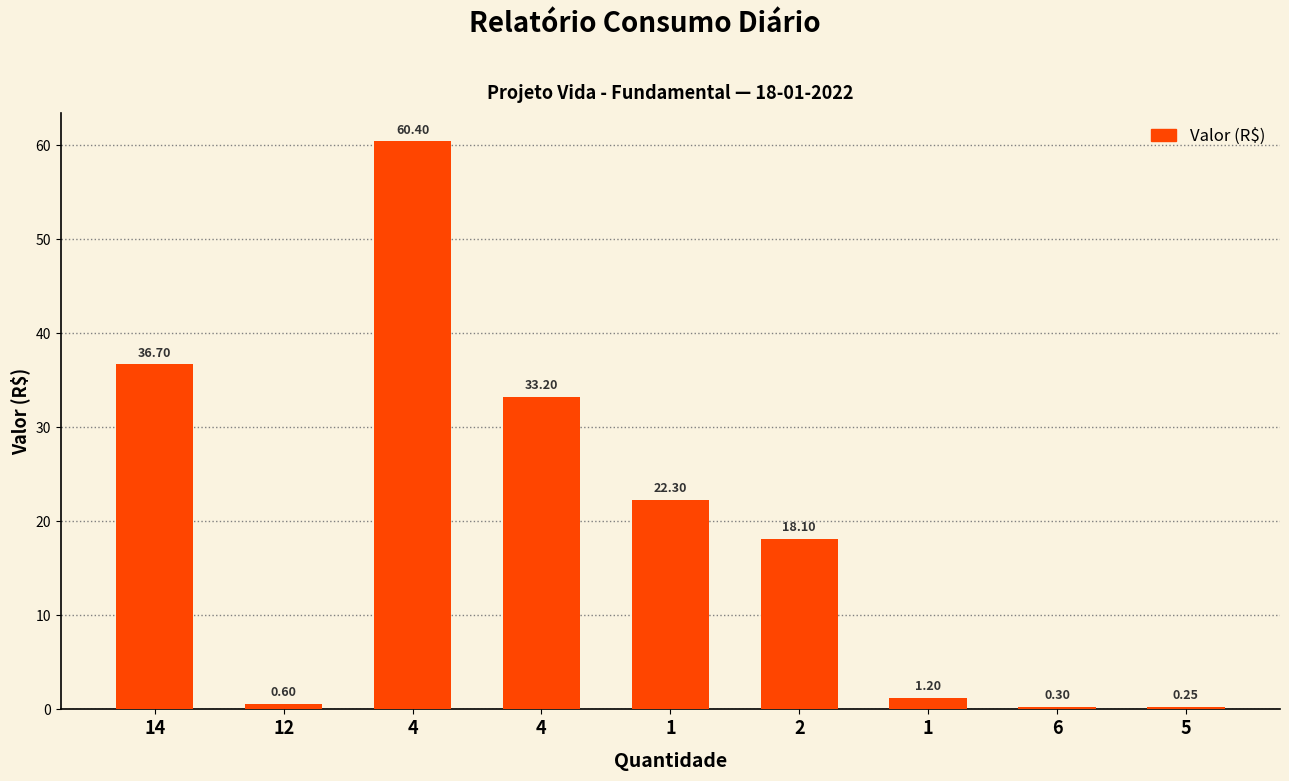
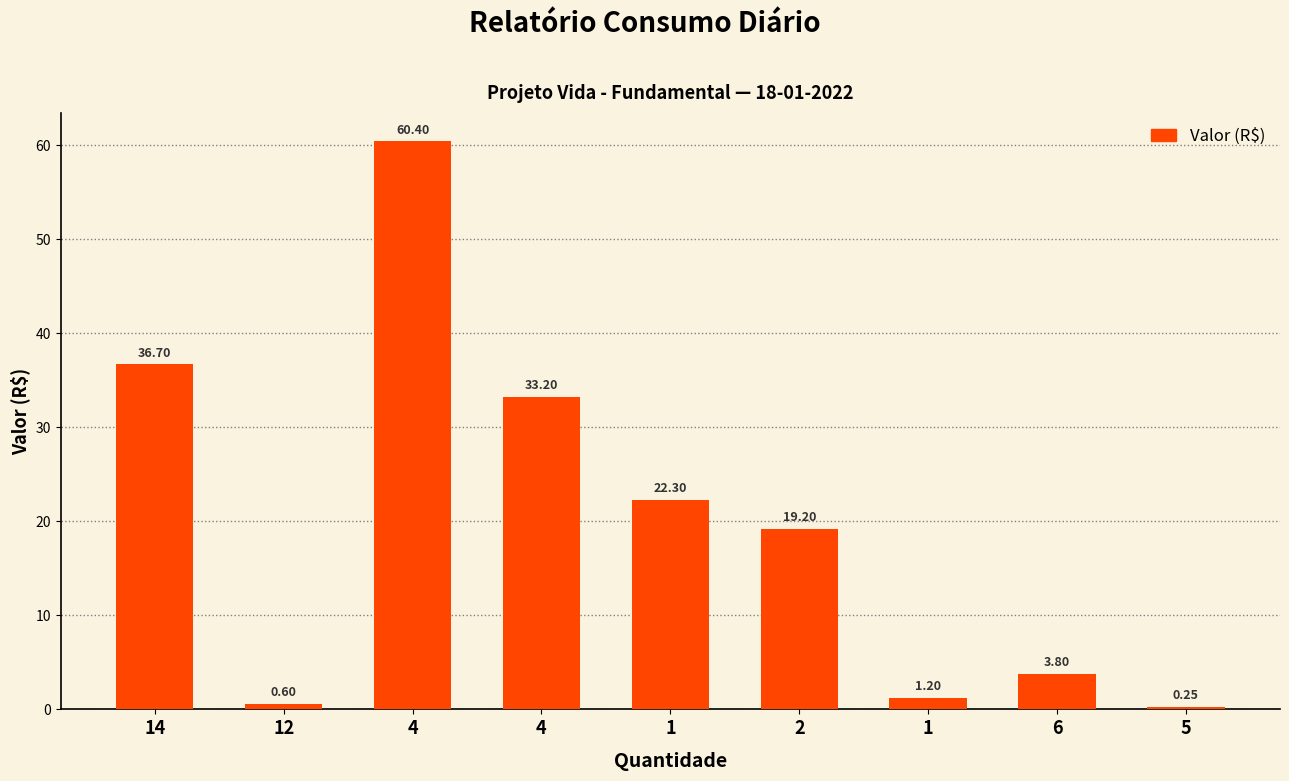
2: 18.10 -> 19.20
6: 0.30 -> 3.80
